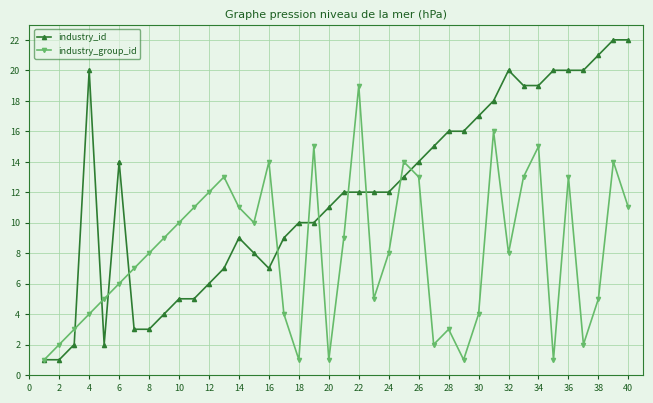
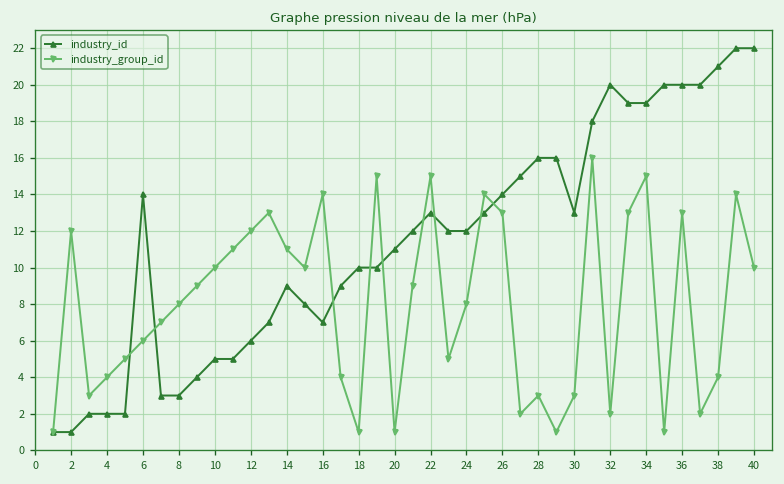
industry_group_id, 2: 2 -> 12
industry_id, 4: 20 -> 2
industry_id, 22: 12 -> 13
industry_group_id, 22: 19 -> 15
industry_id, 30: 17 -> 13
industry_group_id, 30: 4 -> 3
industry_group_id, 32: 8 -> 2
industry_group_id, 38: 5 -> 4
industry_group_id, 40: 11 -> 10
